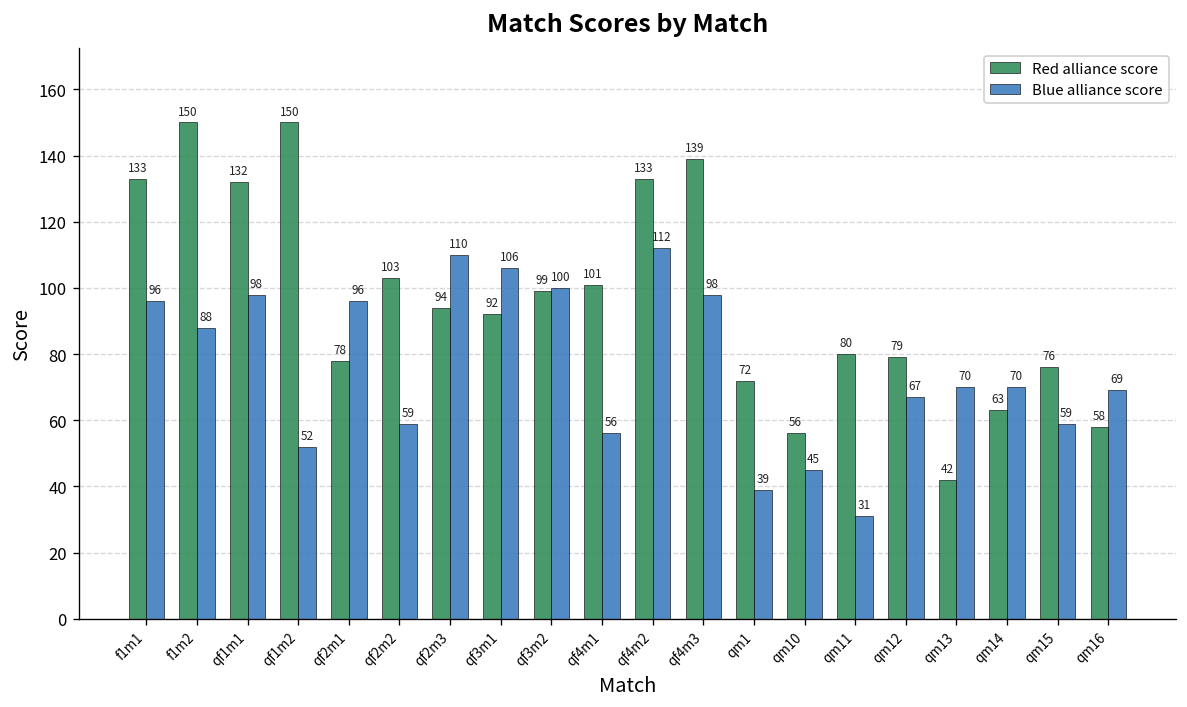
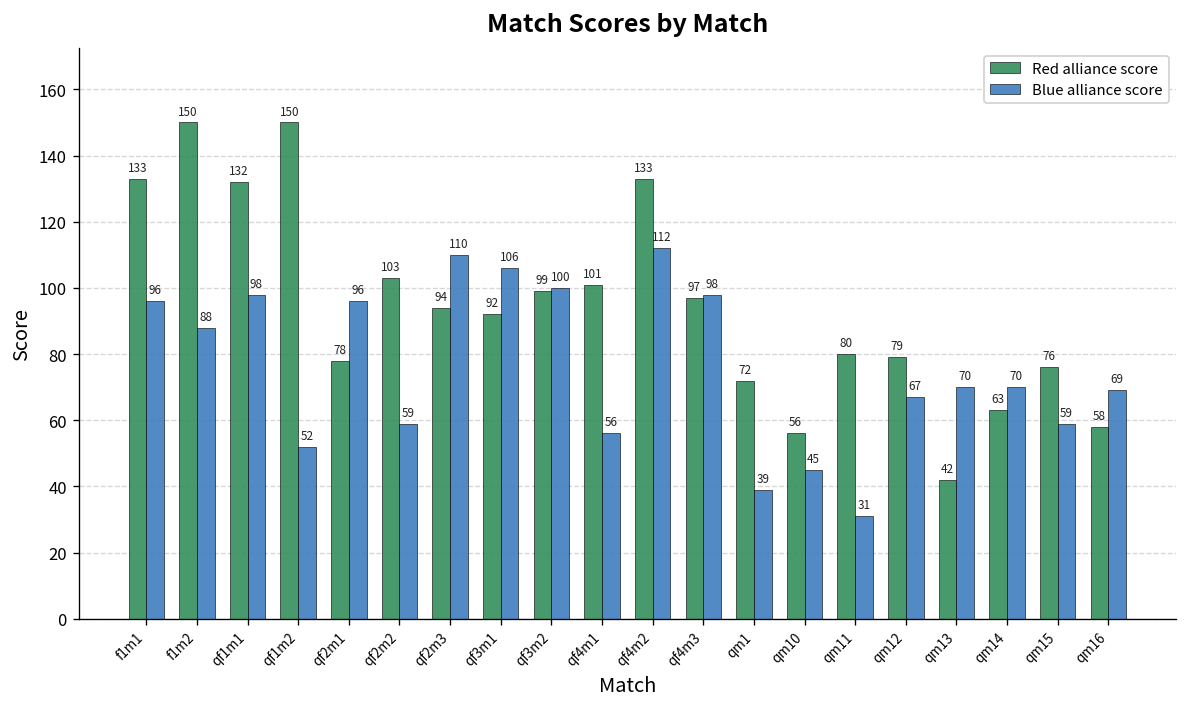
Red alliance score, qf4m3: 139 -> 97
